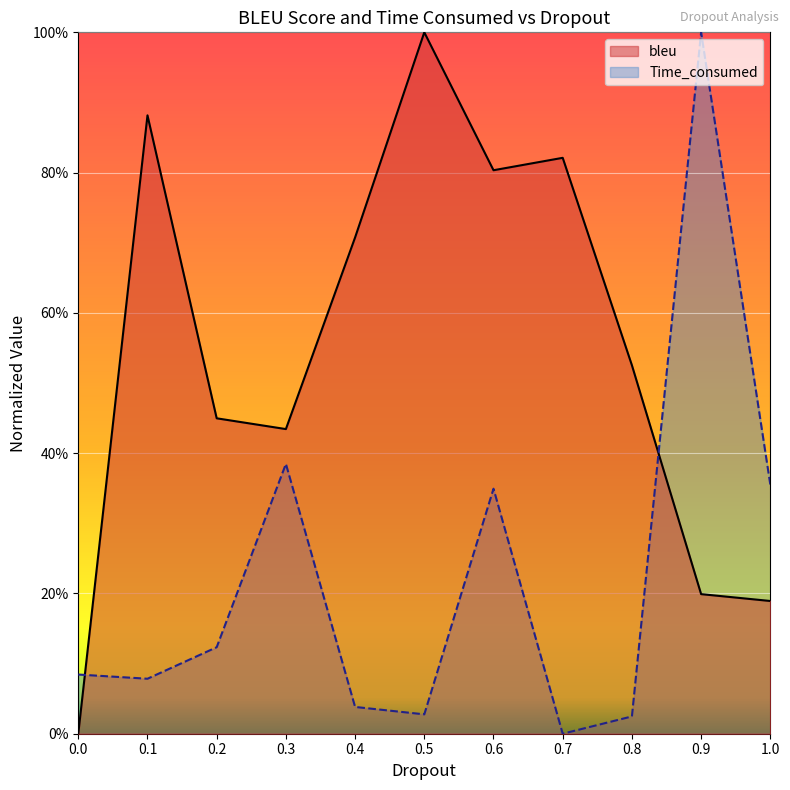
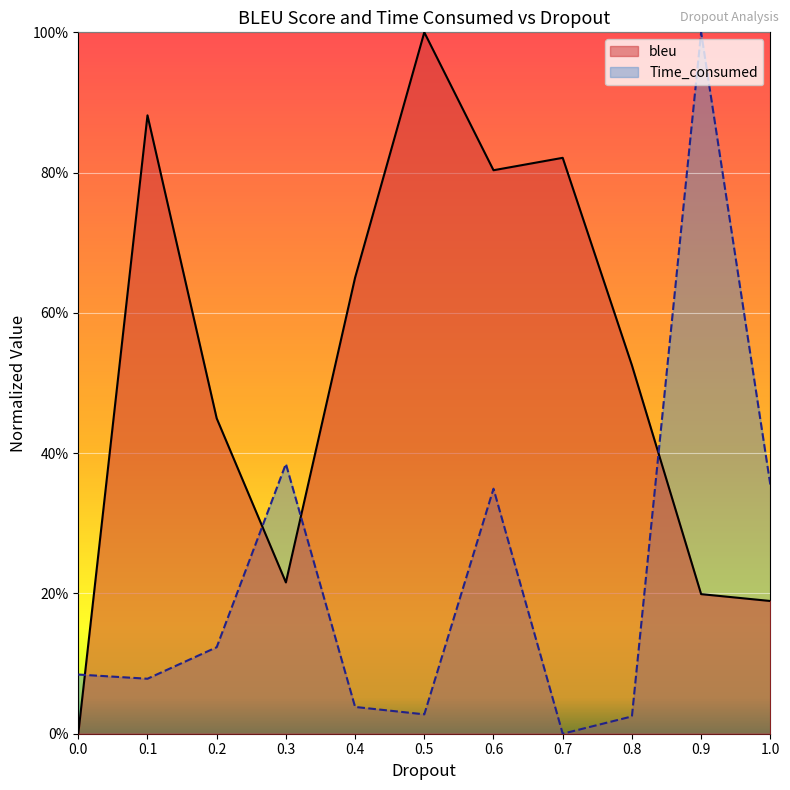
bleu, 0.3: 43% -> 22%
bleu, 0.4: 71% -> 65%
